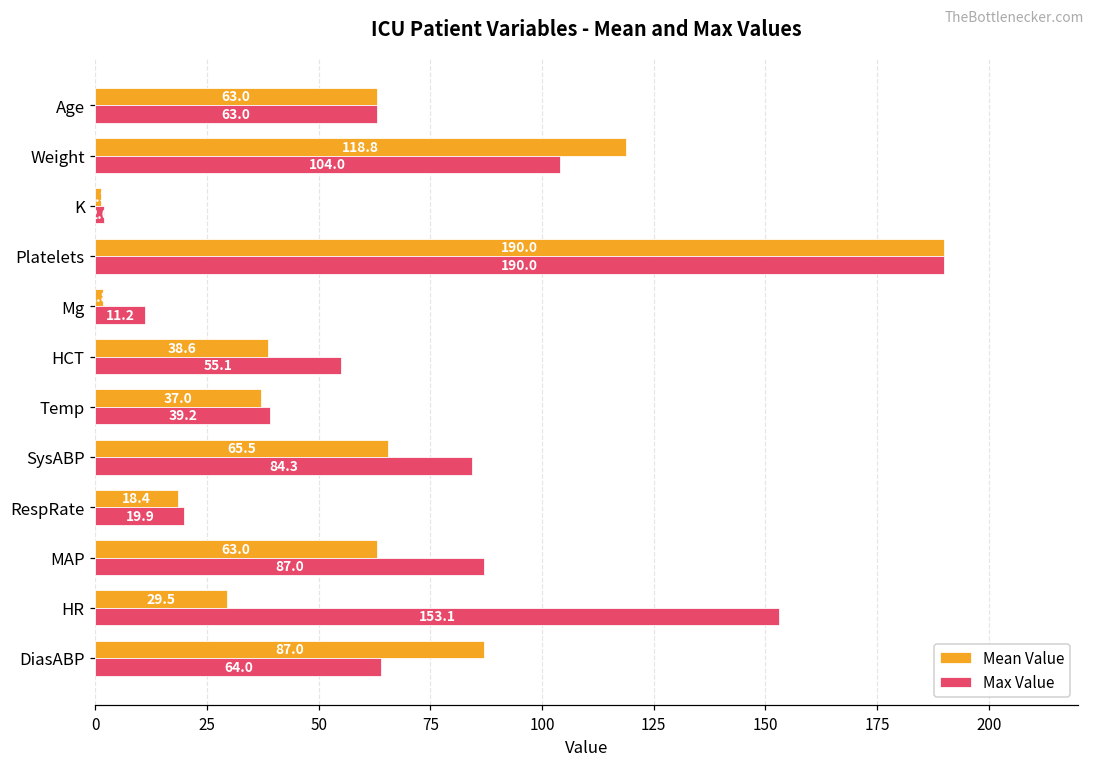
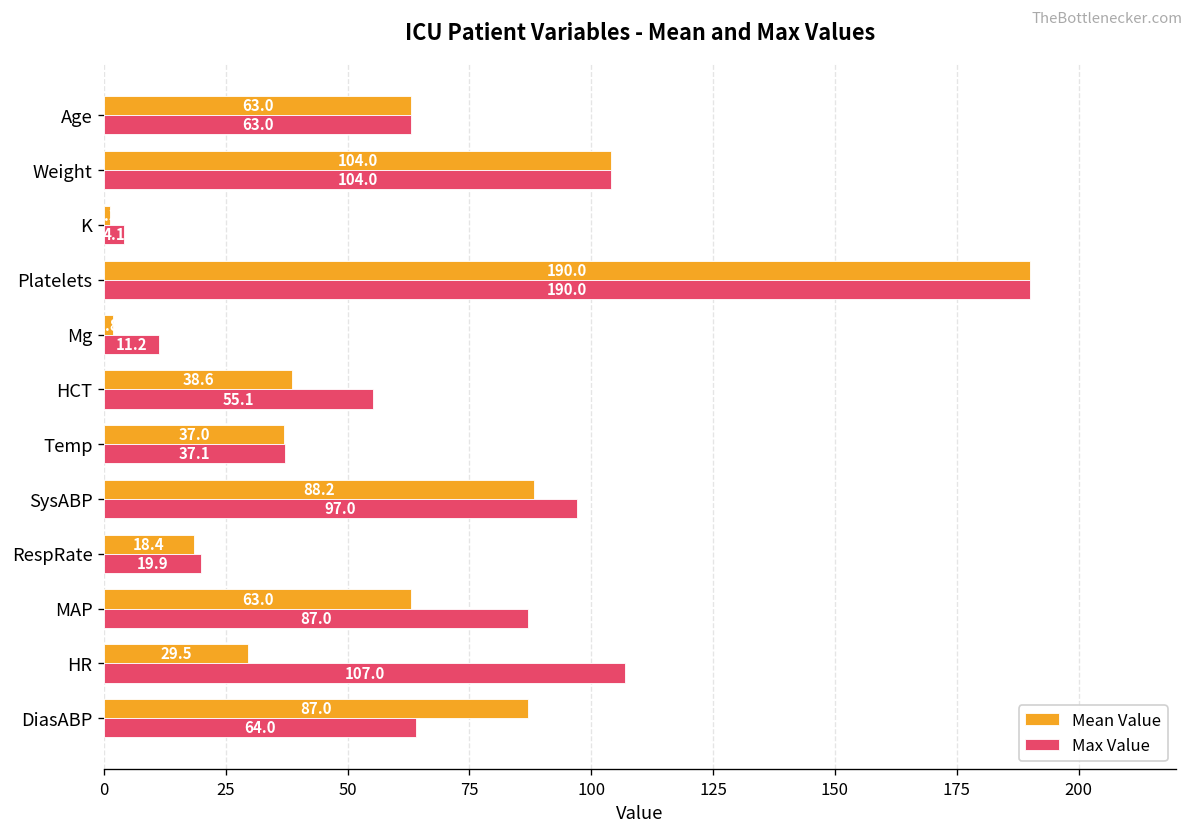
Mean Value, Weight: 118.8 -> 104.0
Max Value, K: 2 -> 4
Max Value, Temp: 39.2 -> 37.1
Mean Value, SysABP: 65.5 -> 88.2
Max Value, SysABP: 84.3 -> 97.0
Max Value, HR: 153.1 -> 107.0
